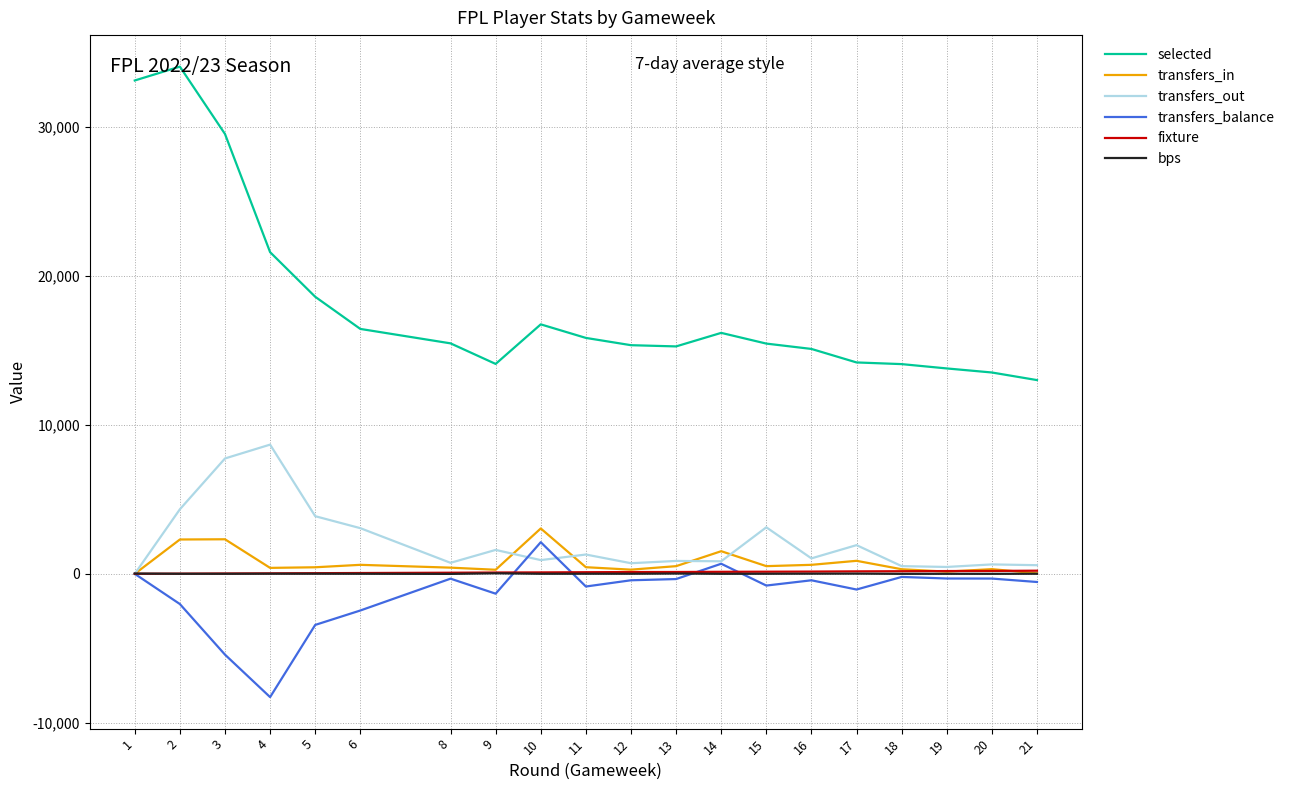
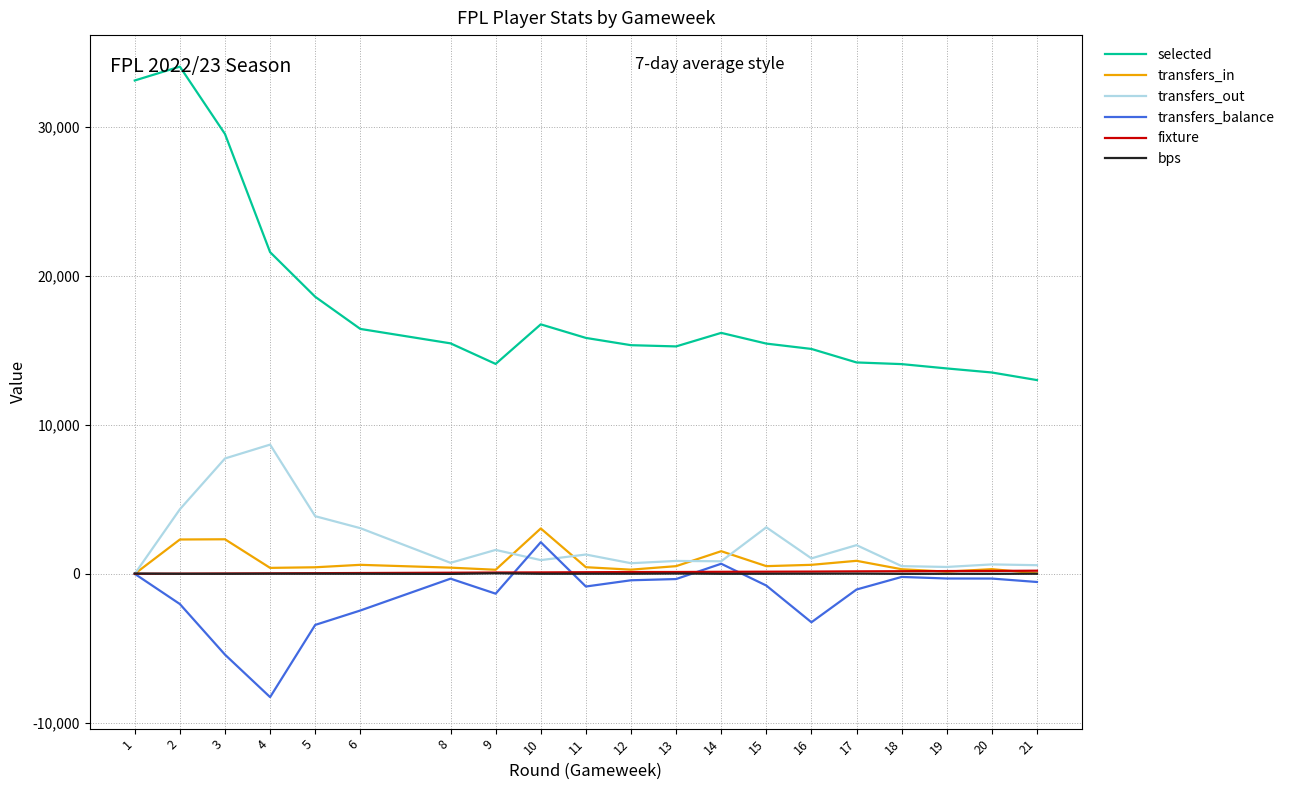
transfers_balance, 16: -400 -> -3,200
